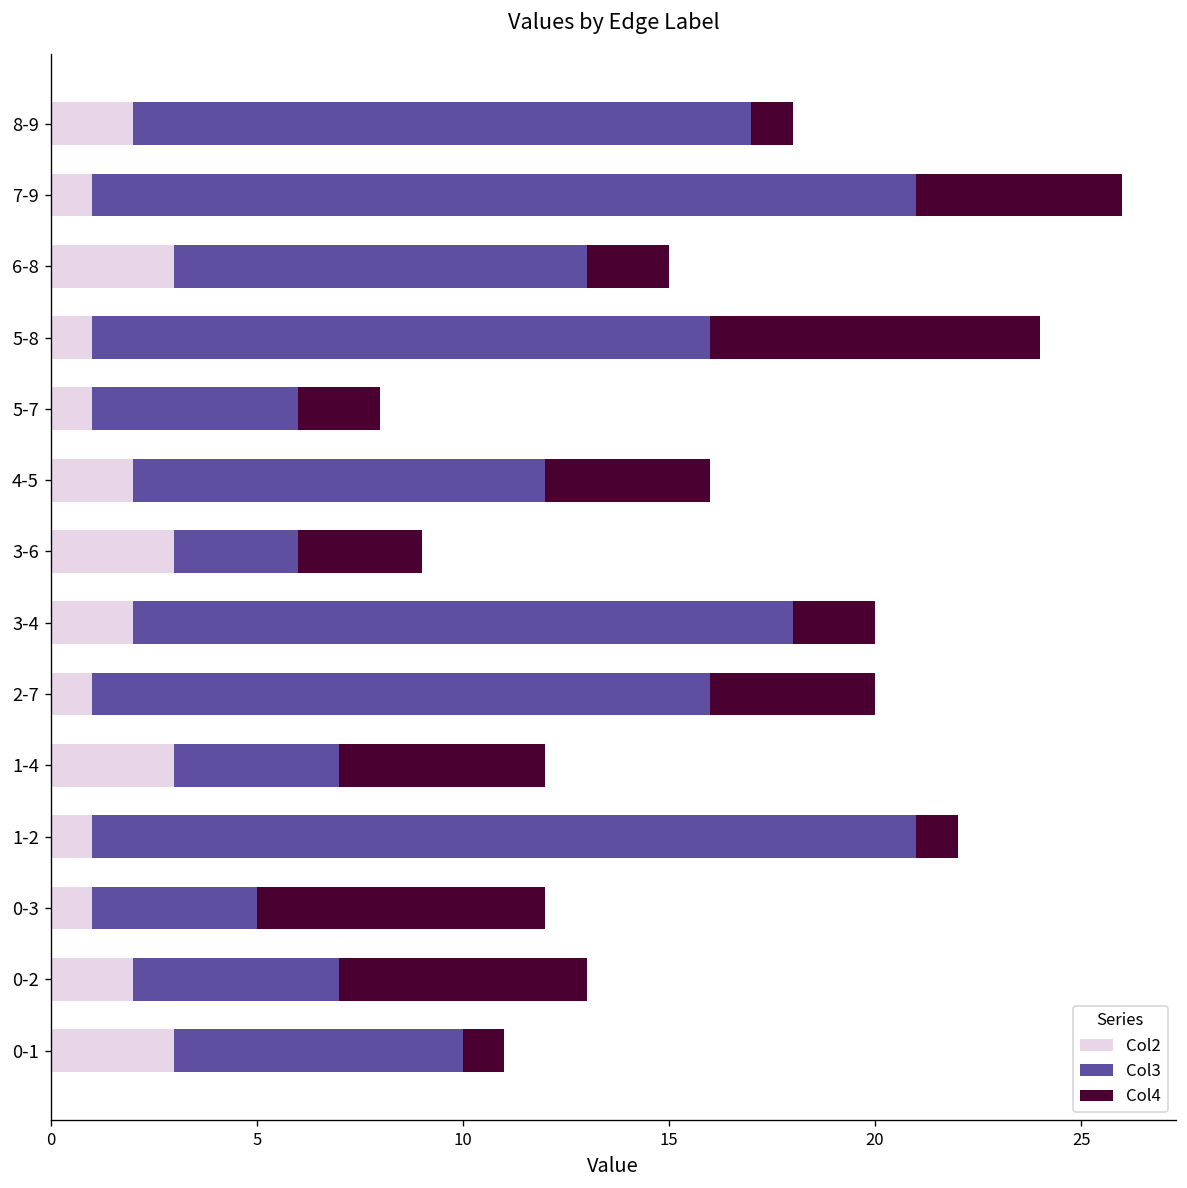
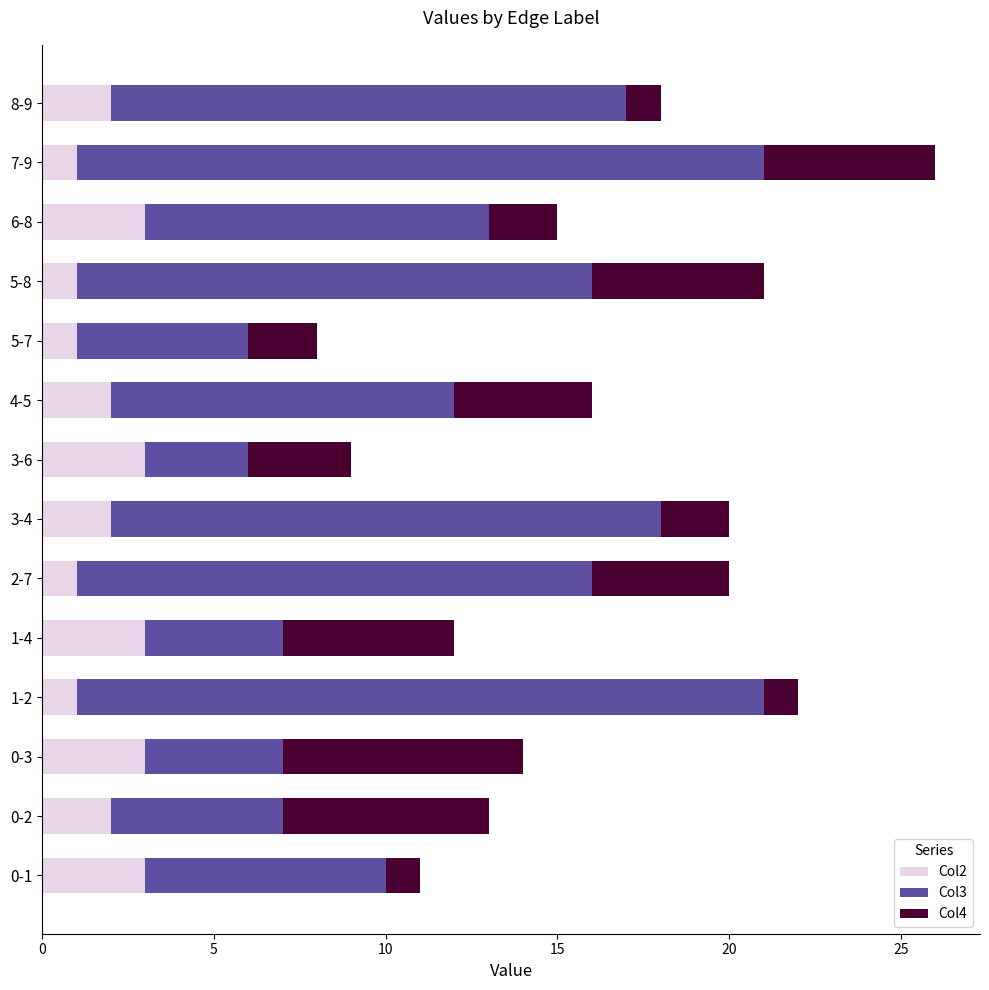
Col4, 5-8: 8 -> 5
Col2, 0-3: 1 -> 3
